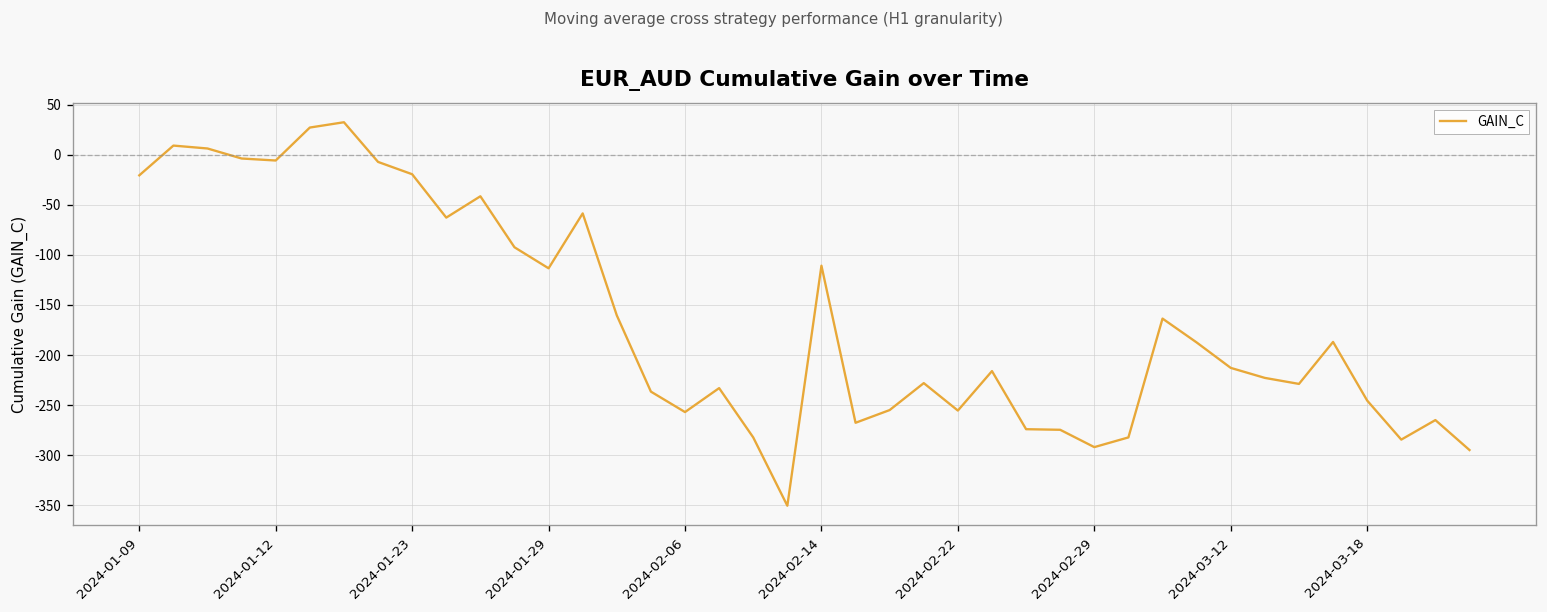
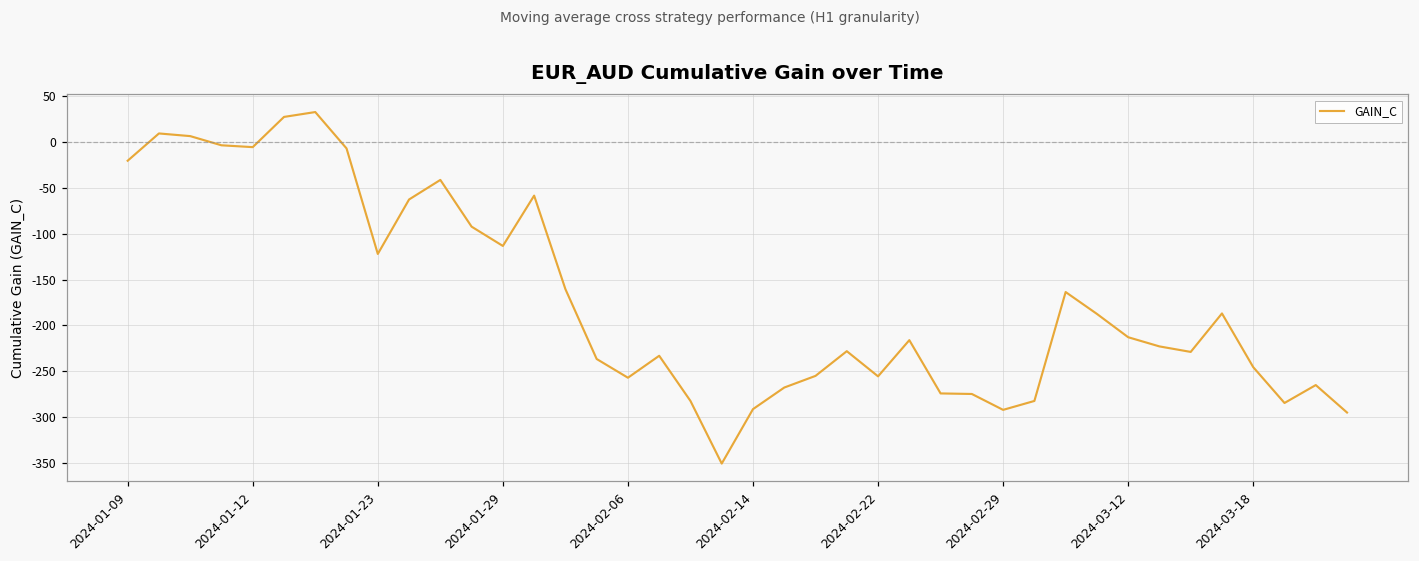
2024-01-23: -20 -> -120
2024-02-14: -110 -> -290
